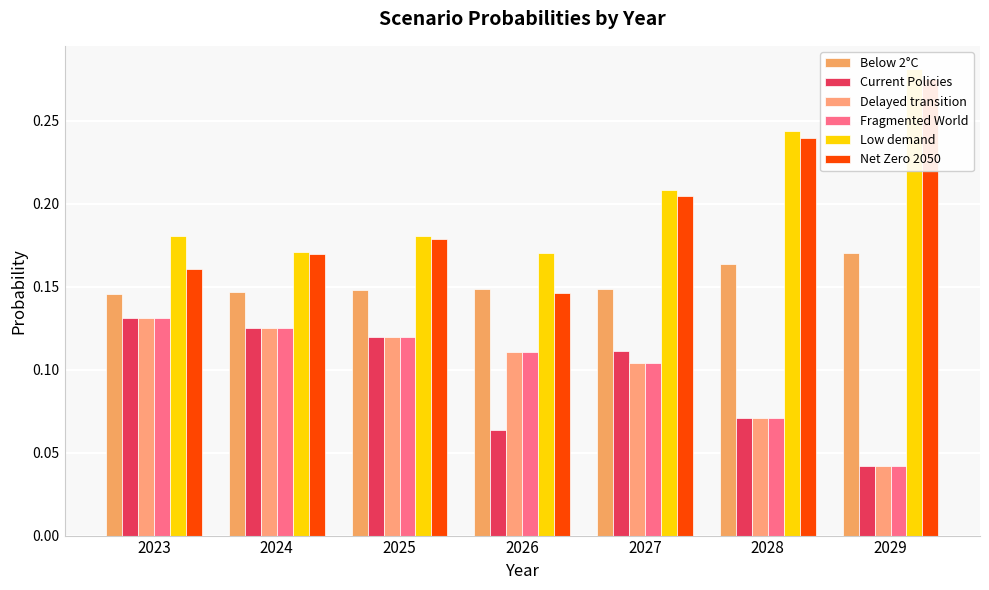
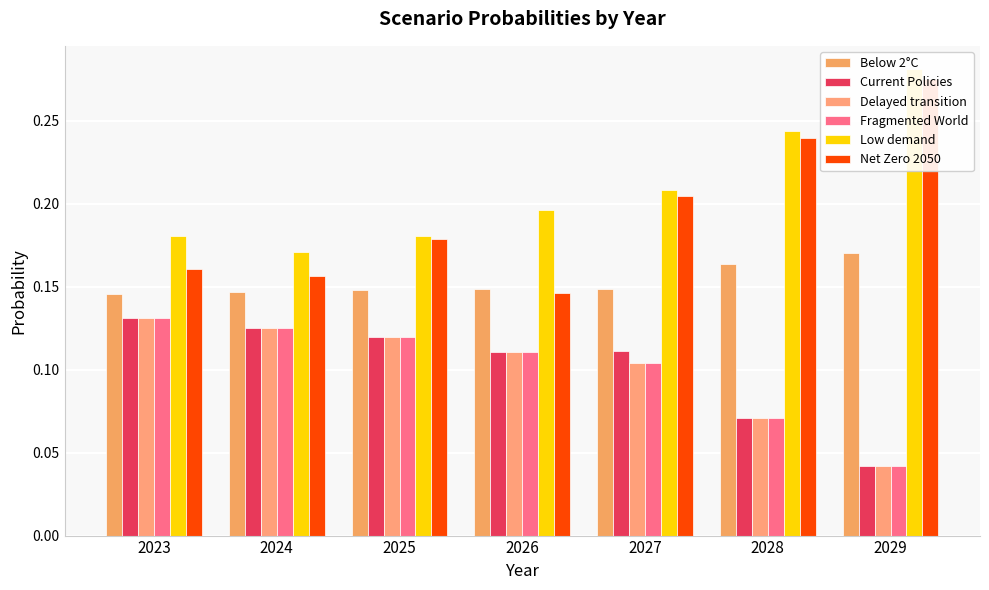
Net Zero 2050, 2024: 0.170 -> 0.156
Current Policies, 2026: 0.064 -> 0.110
Low demand, 2026: 0.170 -> 0.196
